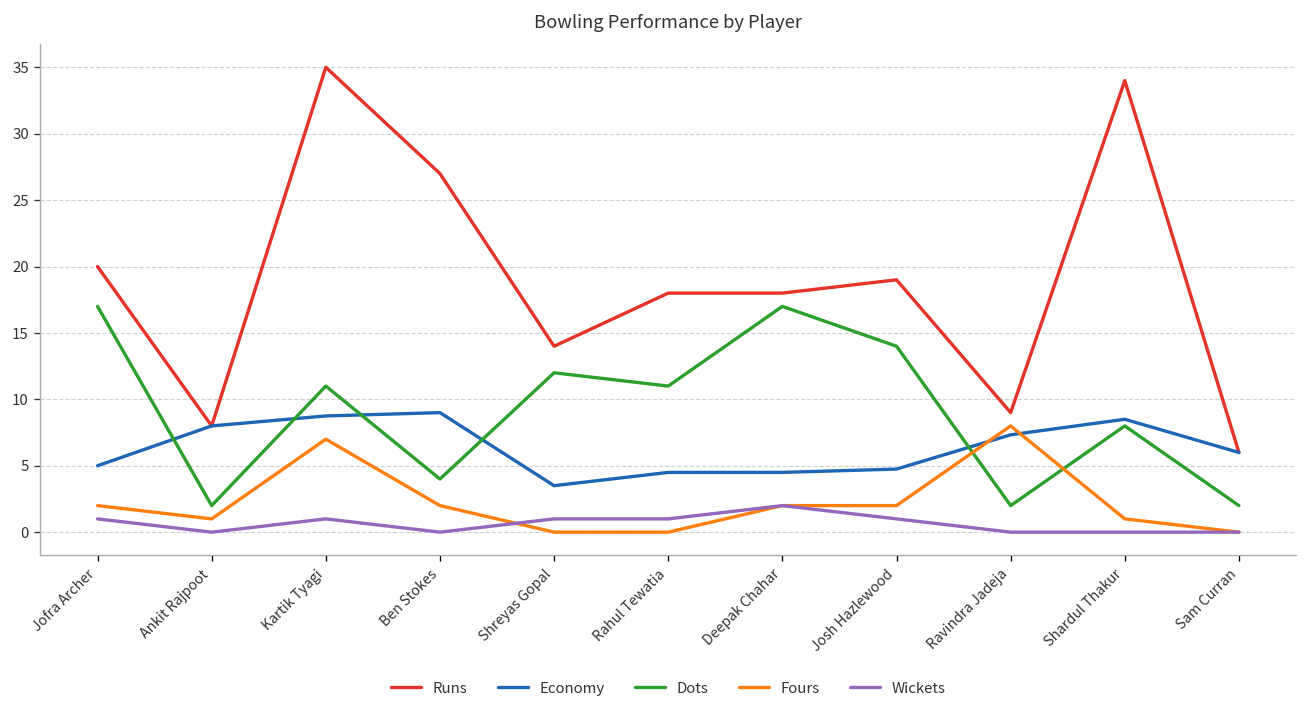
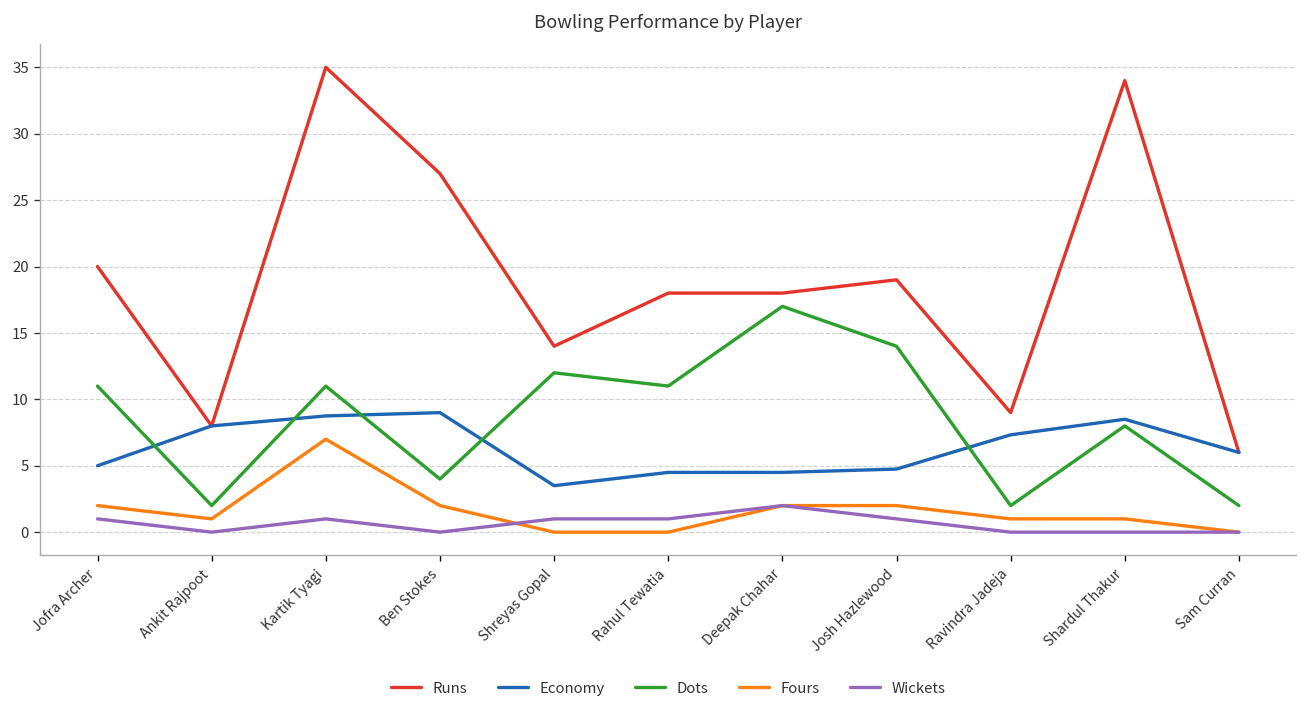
Dots, Jofra Archer: 17 -> 11
Fours, Ravindra Jadeja: 8 -> 1
